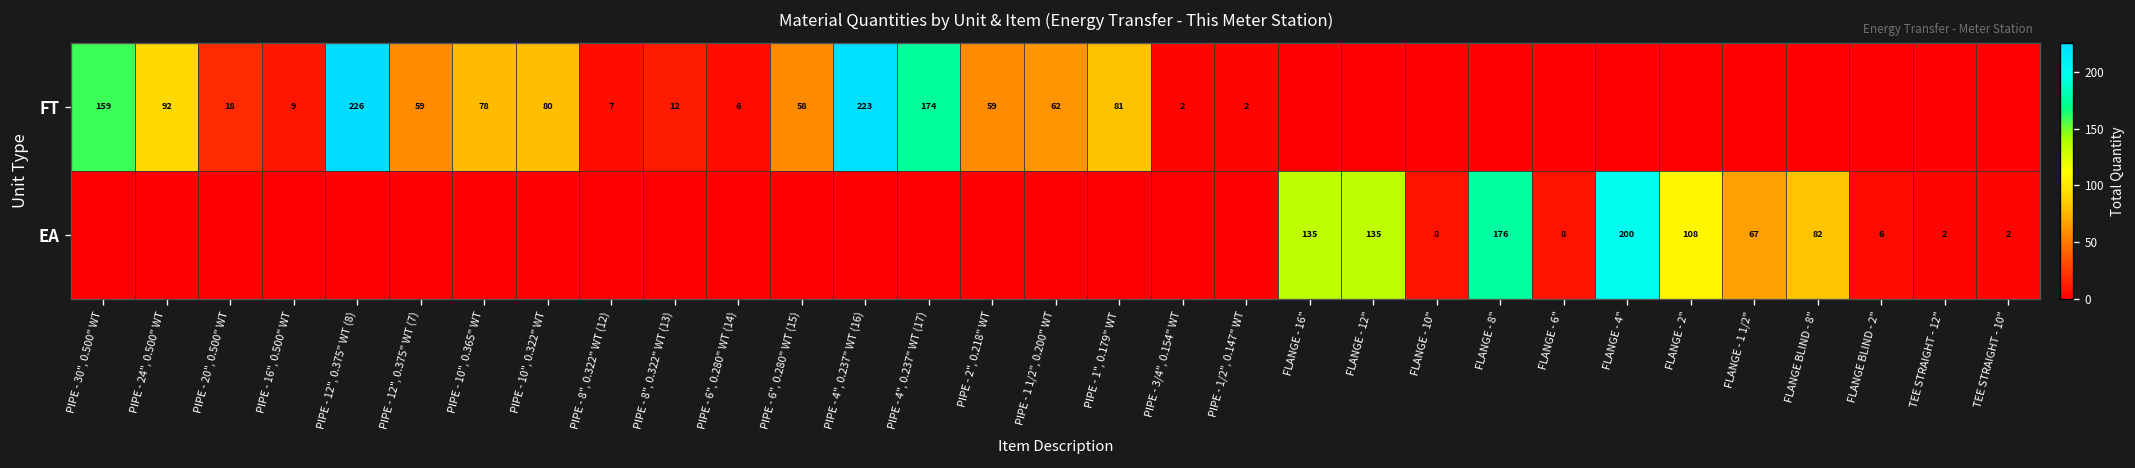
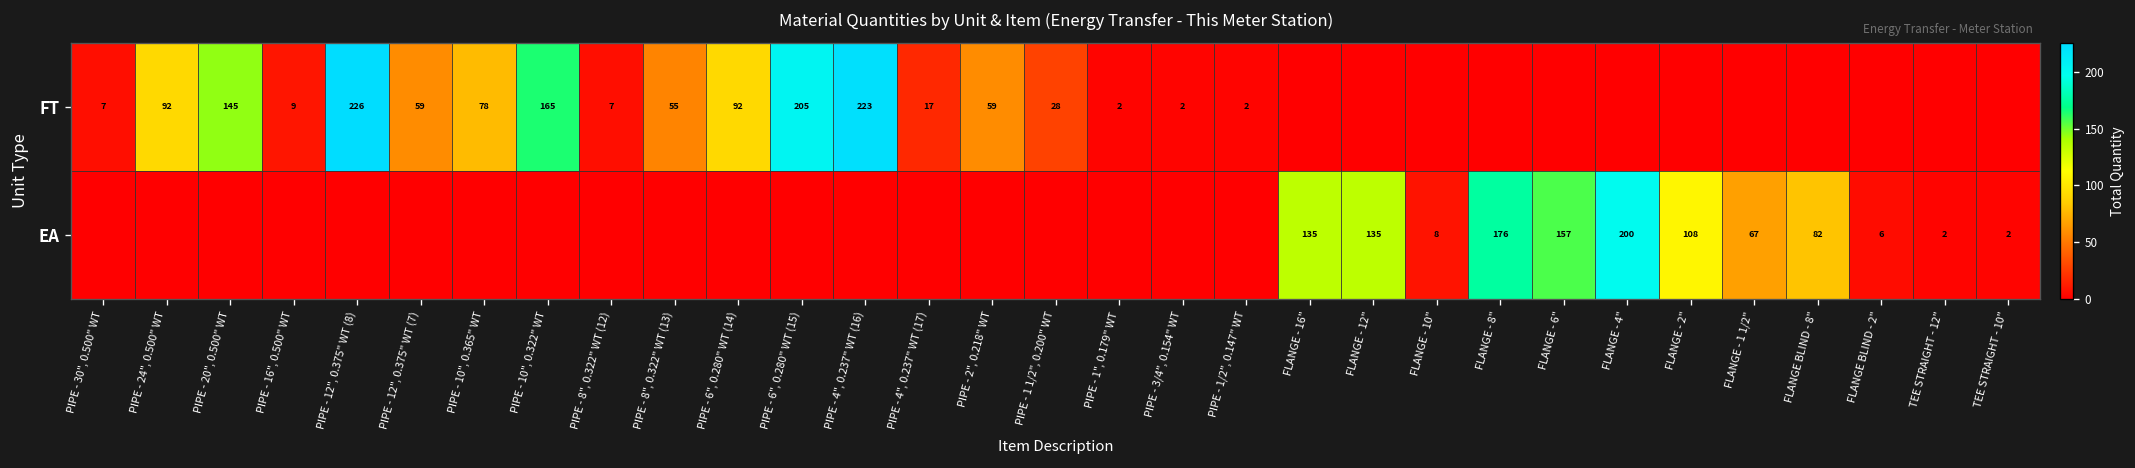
FT, PIPE - 30", 0.500" WT: 159 -> 7
FT, PIPE - 20", 0.500" WT: 18 -> 145
FT, PIPE - 10", 0.322" WT: 80 -> 165
FT, PIPE - 8", 0.322" WT (13): 12 -> 55
FT, PIPE - 6", 0.280" WT (14): 6 -> 92
FT, PIPE - 6", 0.280" WT (15): 58 -> 205
FT, PIPE - 4", 0.237" WT (17): 174 -> 17
FT, PIPE - 1 1/2", 0.200" WT: 62 -> 28
FT, PIPE - 1", 0.179" WT: 81 -> 2
EA, FLANGE - 6": 8 -> 157
